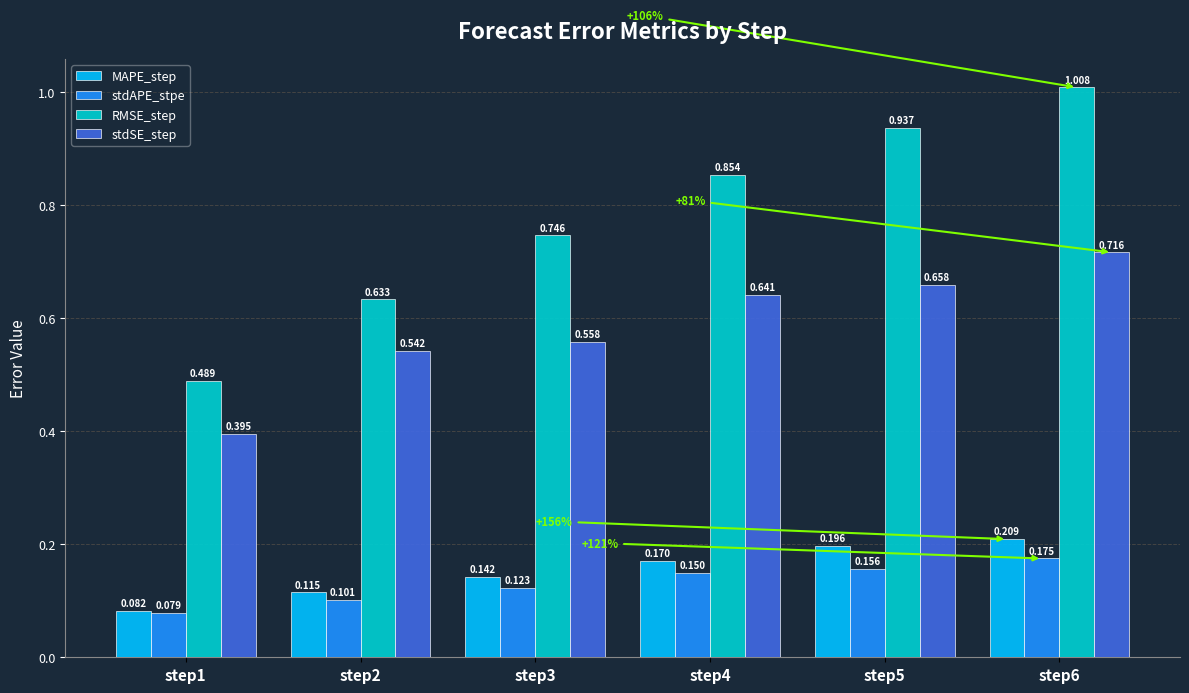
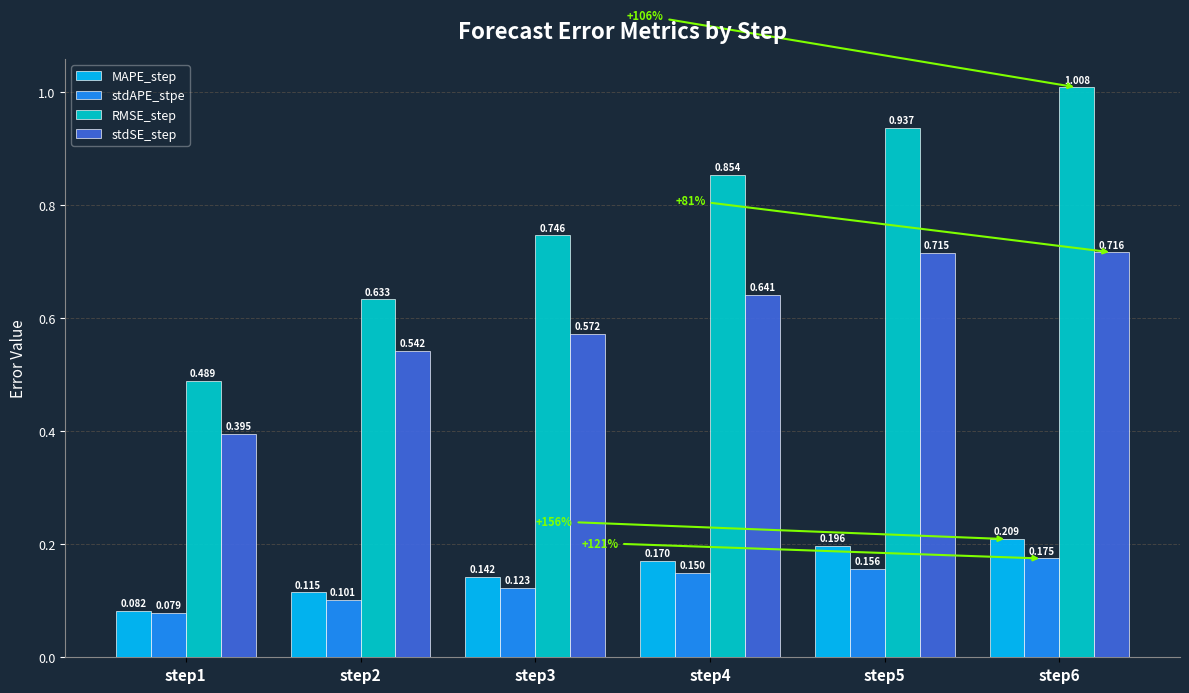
stdSE_step, step3: 0.558 -> 0.572
stdSE_step, step5: 0.658 -> 0.715
